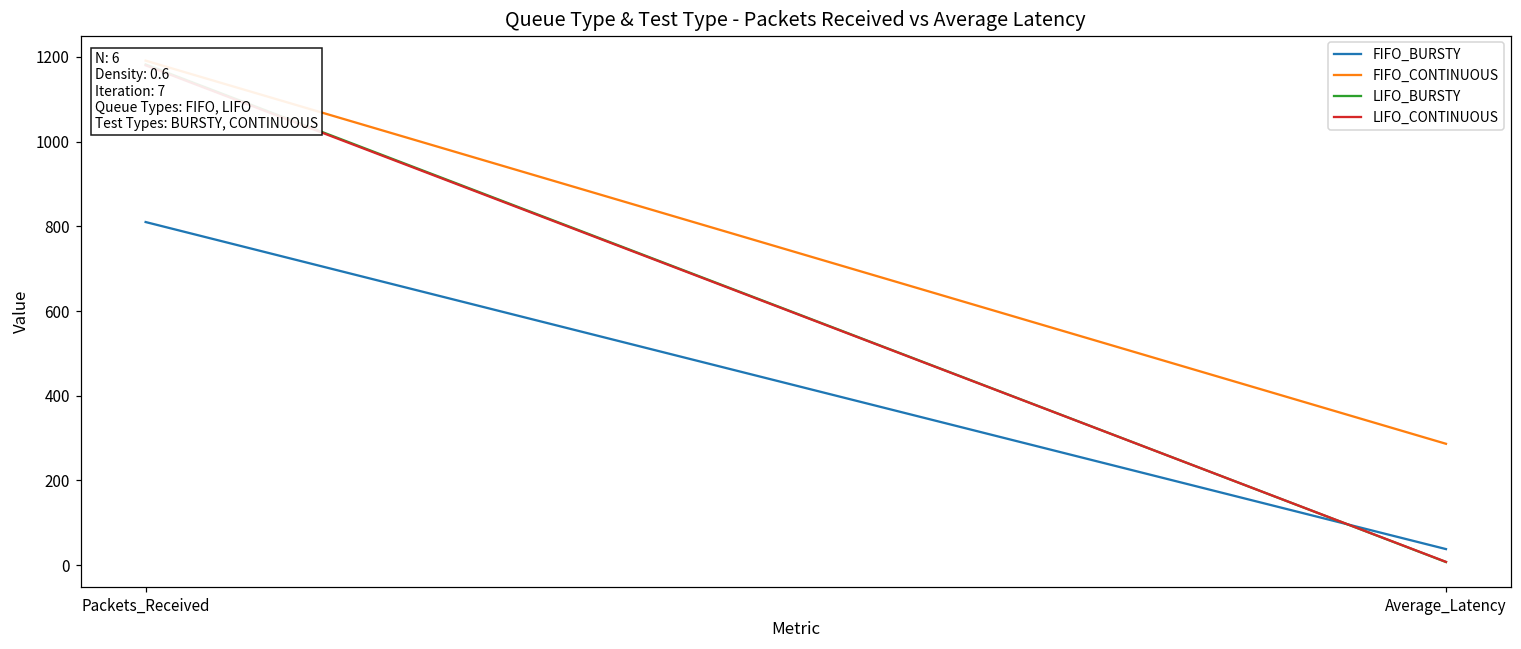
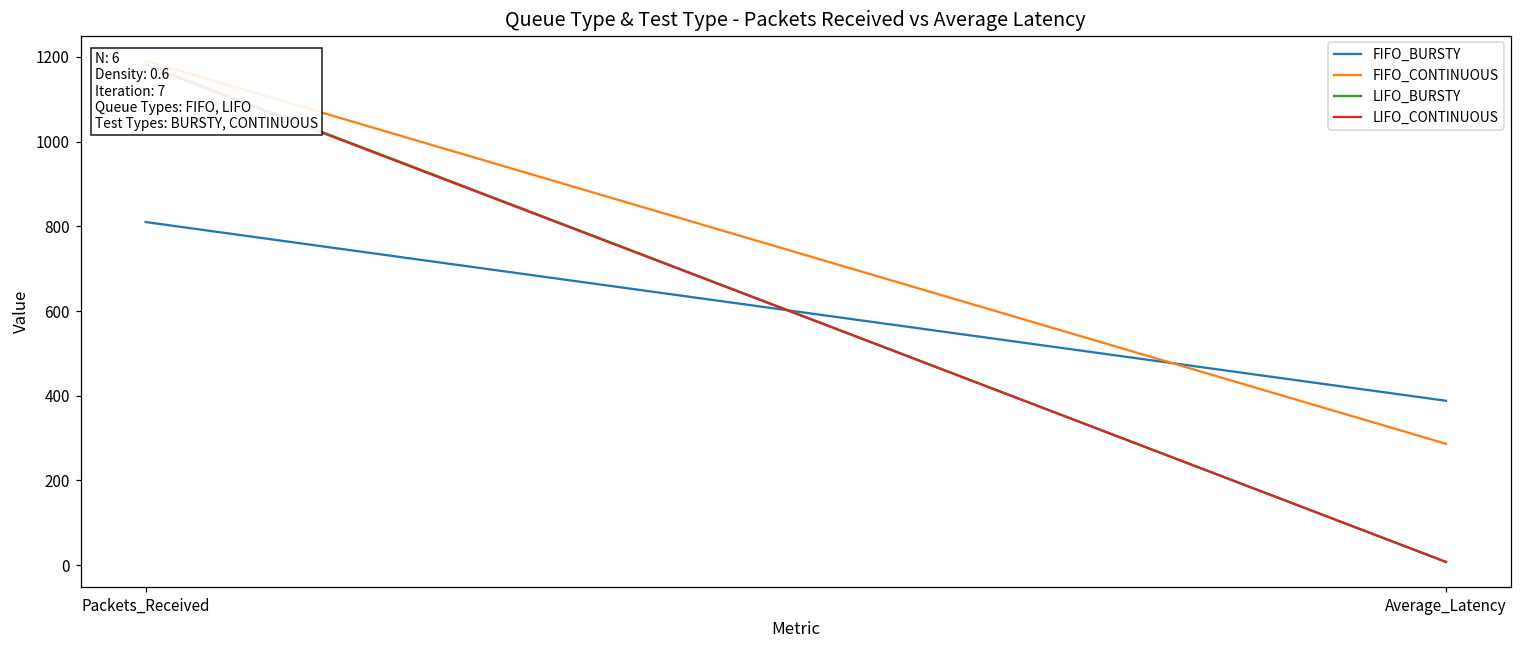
FIFO_BURSTY, Average_Latency: 40 -> 390
